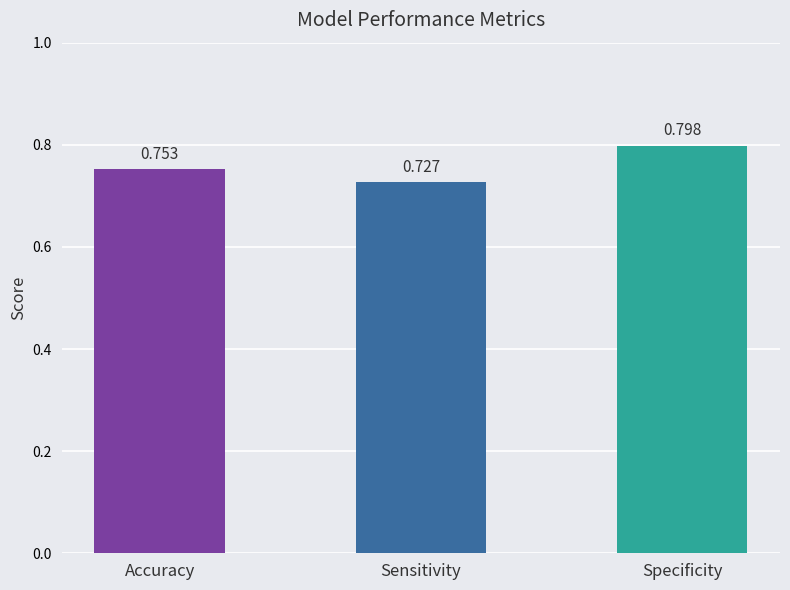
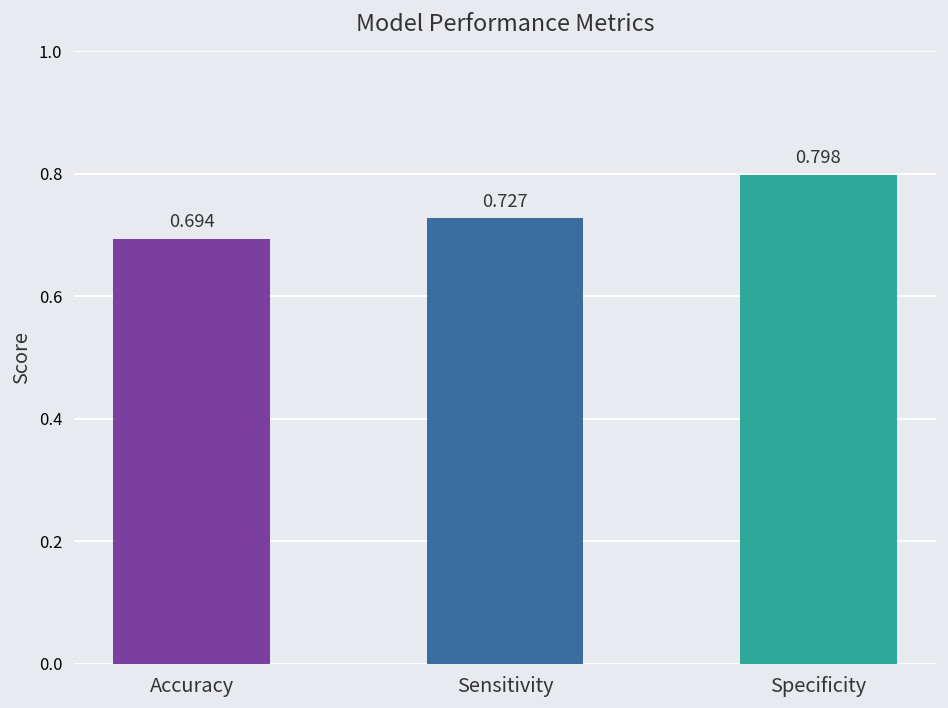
Accuracy: 0.753 -> 0.694
